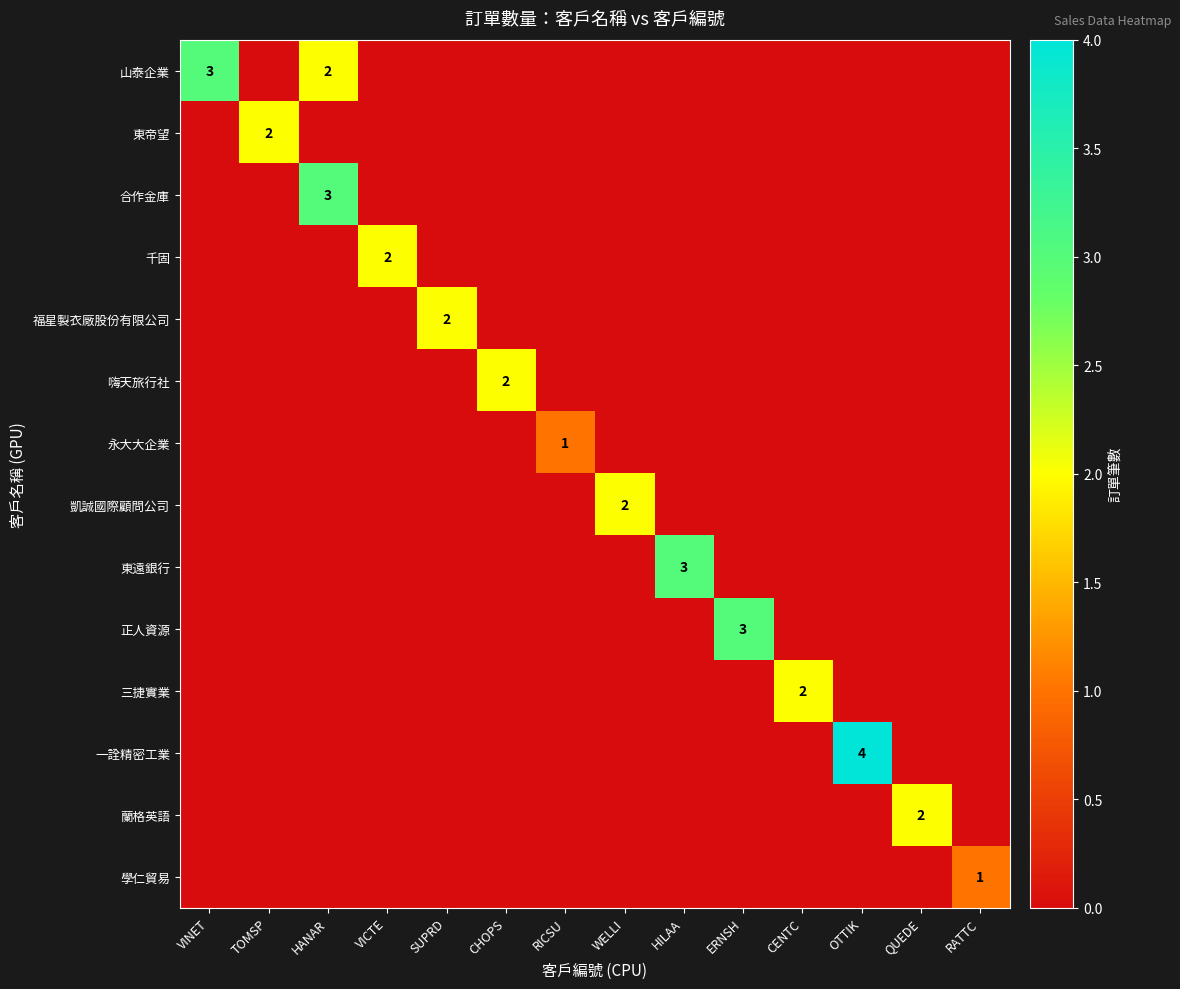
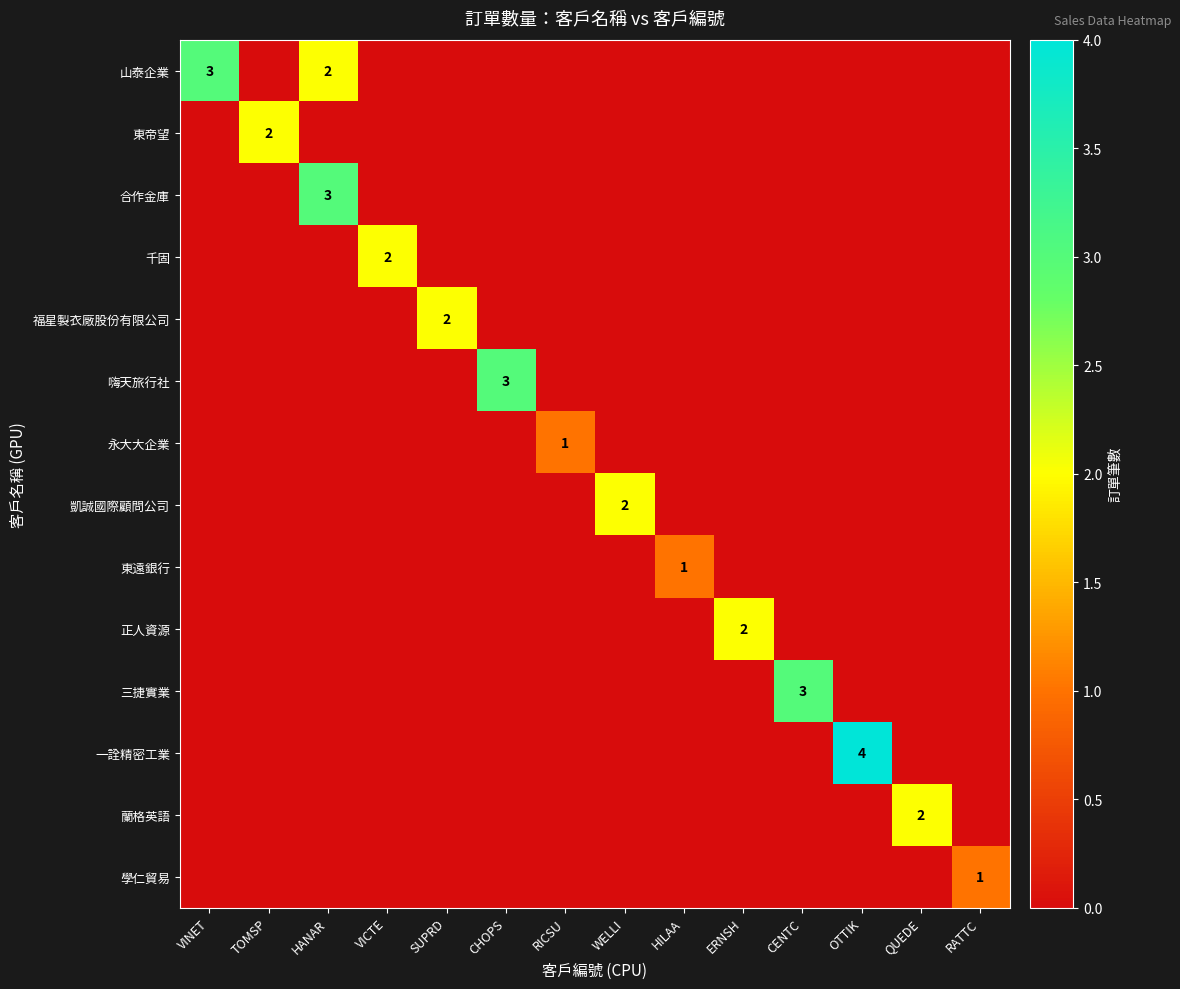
嗨天旅行社, CHOPS: 2 -> 3
東遠銀行, HILAA: 3 -> 1
正人資源, ERNSH: 3 -> 2
三捷實業, CENTC: 2 -> 3
